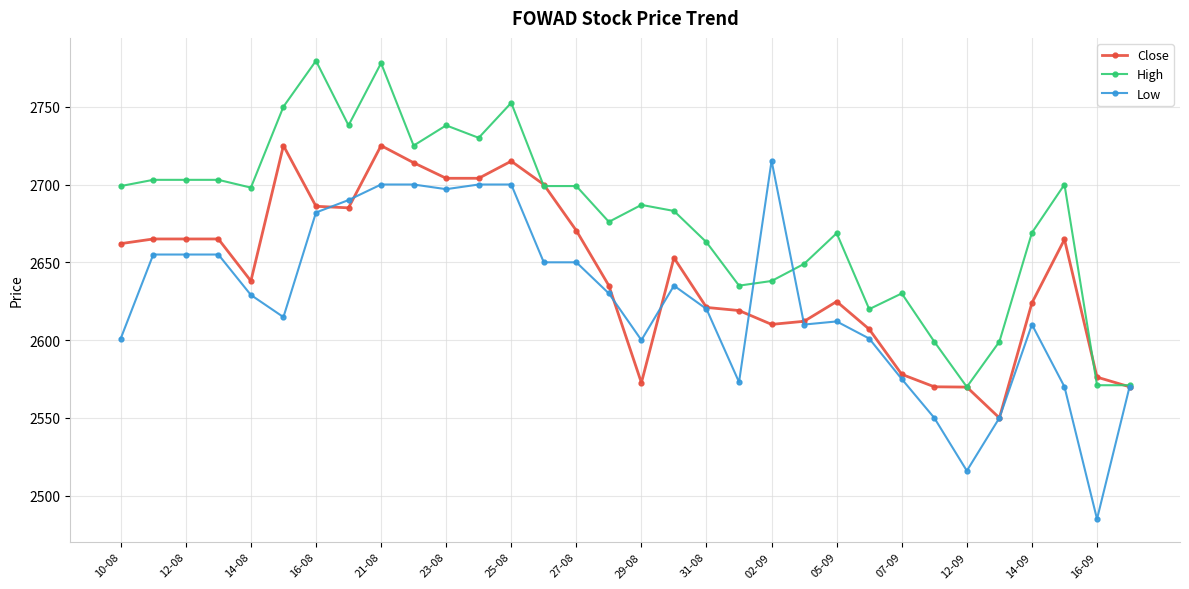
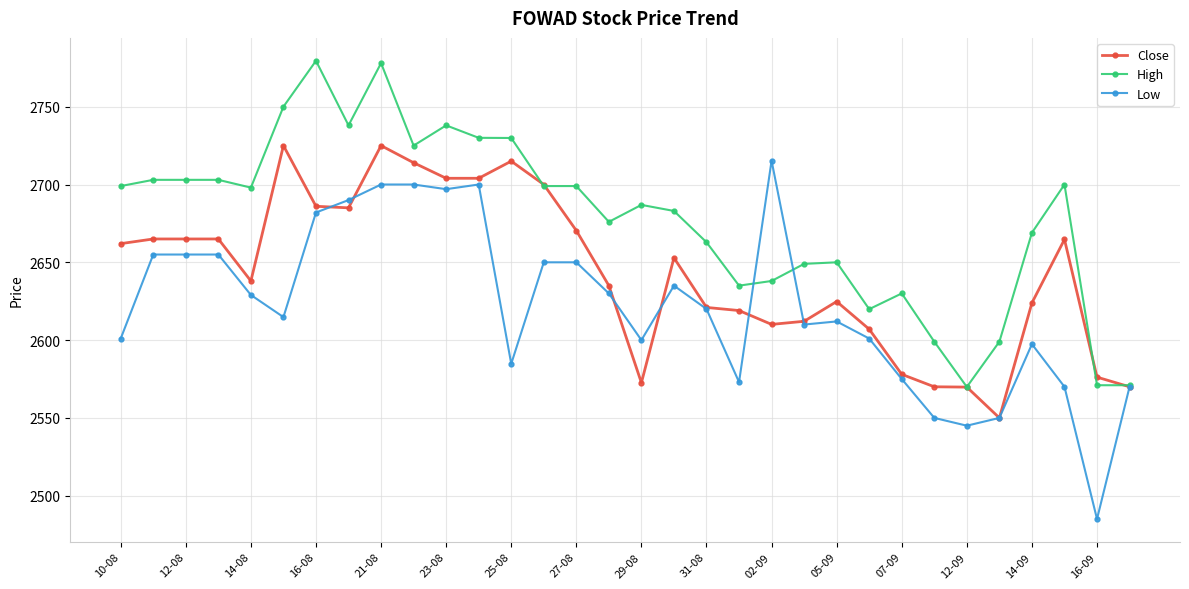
High, 25-08: 2753 -> 2730
Low, 25-08: 2700 -> 2585
High, 05-09: 2669 -> 2650
Low, 12-09: 2516 -> 2545
Low, 14-09: 2610 -> 2597
